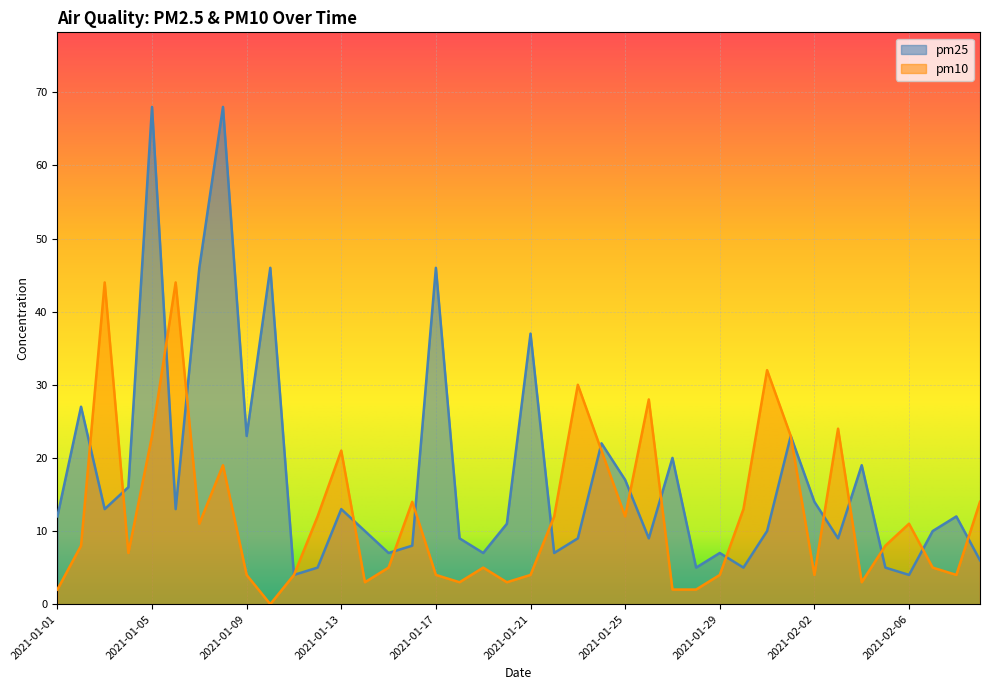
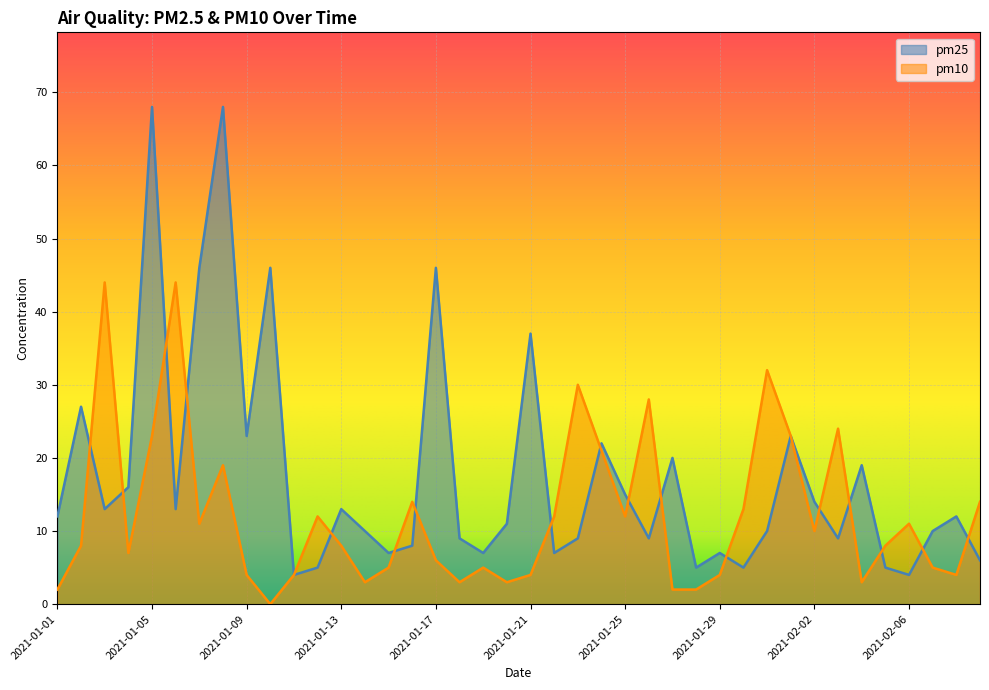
pm10, 2021-01-13: 21 -> 8
pm10, 2021-01-17: 4 -> 6
pm25, 2021-01-25: 17 -> 15
pm10, 2021-02-02: 4 -> 10
